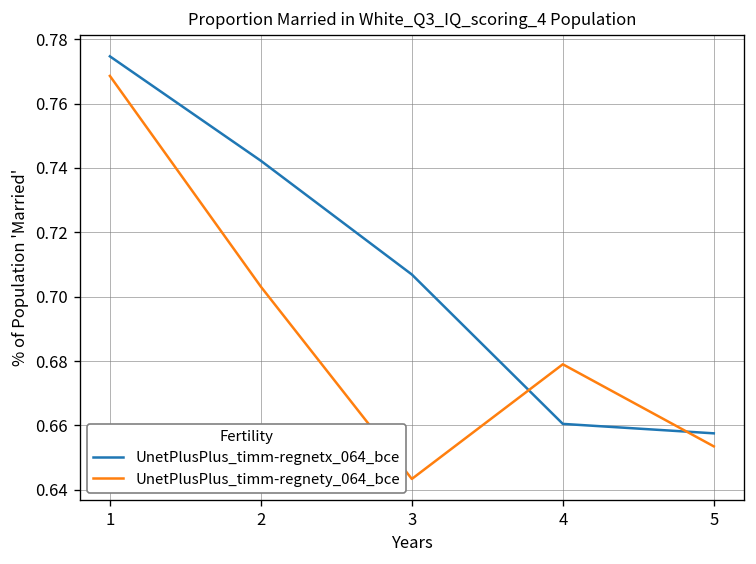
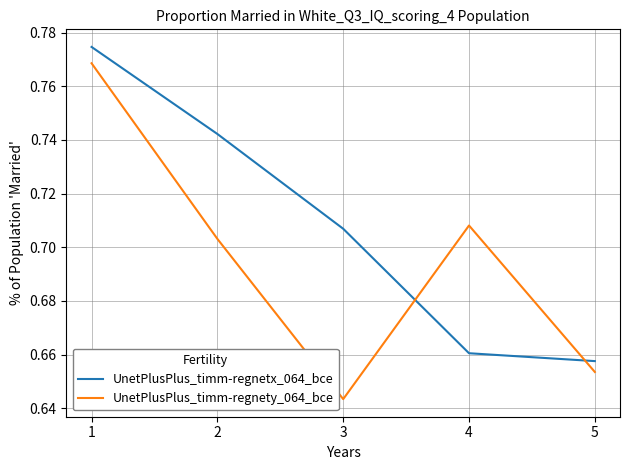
UnetPlusPlus_timm-regnety_064_bce, 4: 0.679 -> 0.708
